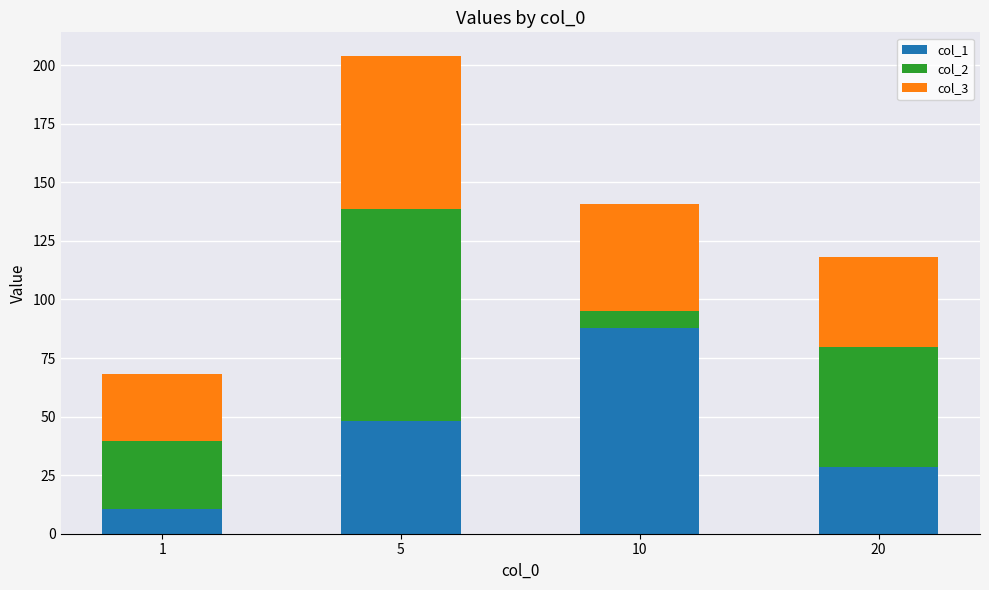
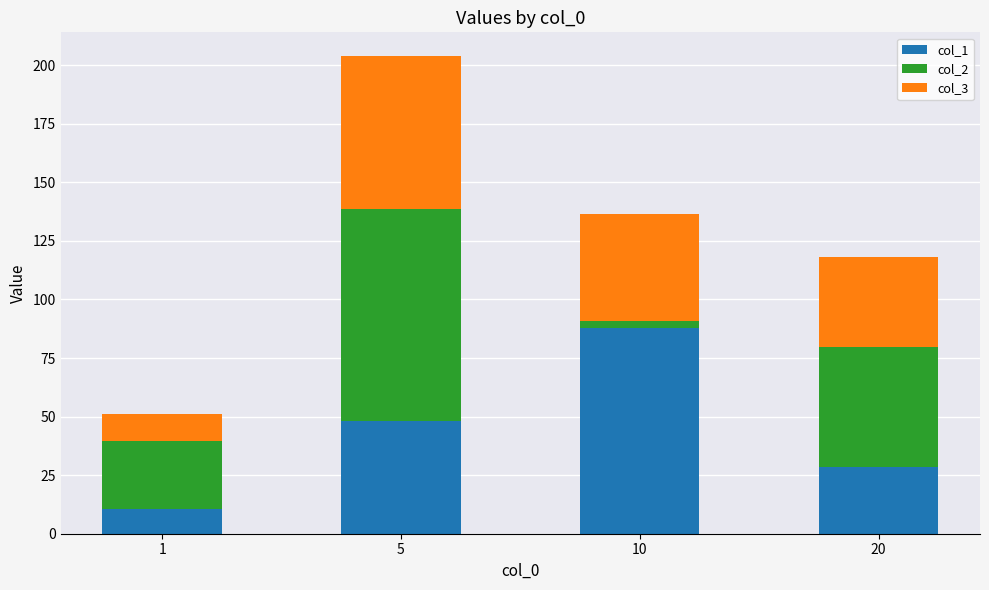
col_3, 1: 29 -> 11
col_2, 10: 7 -> 3
